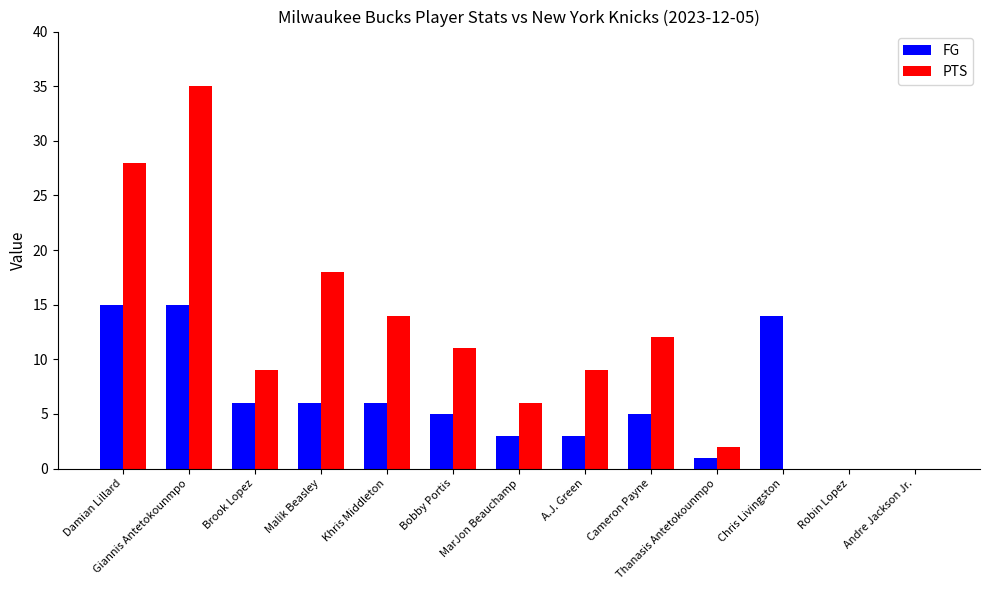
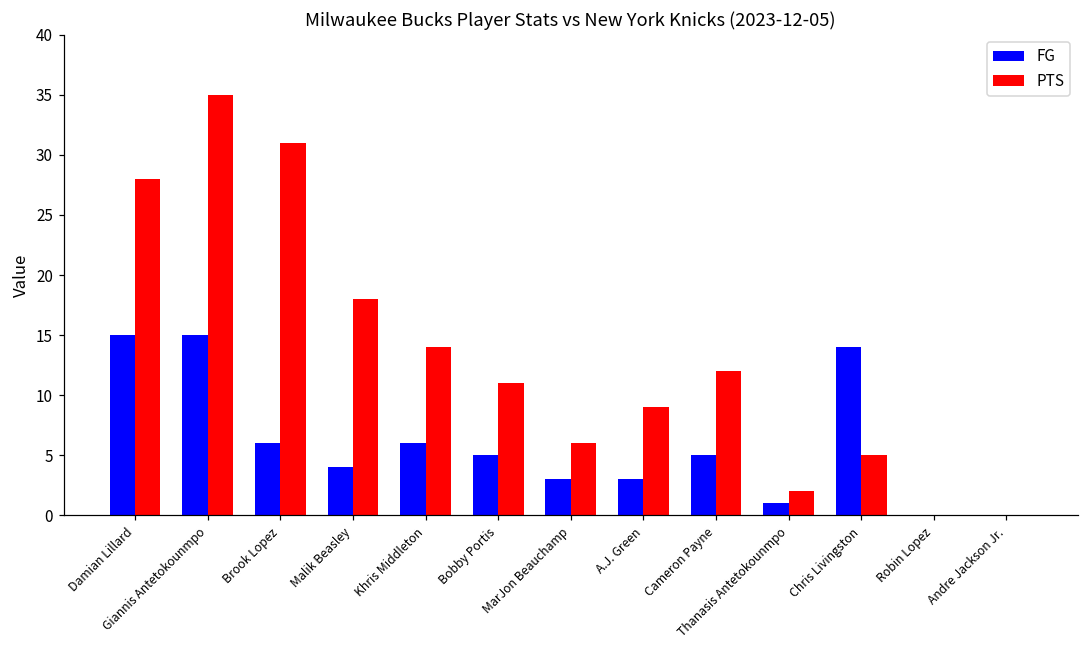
PTS, Brook Lopez: 9 -> 31
FG, Malik Beasley: 6 -> 4
PTS, Chris Livingston: 0 -> 5
